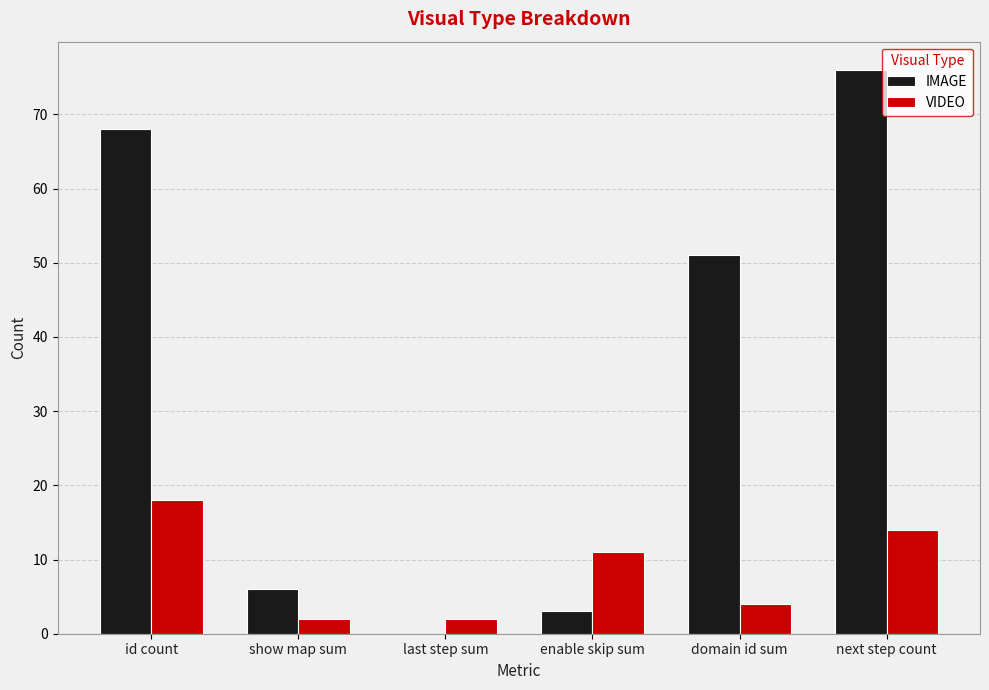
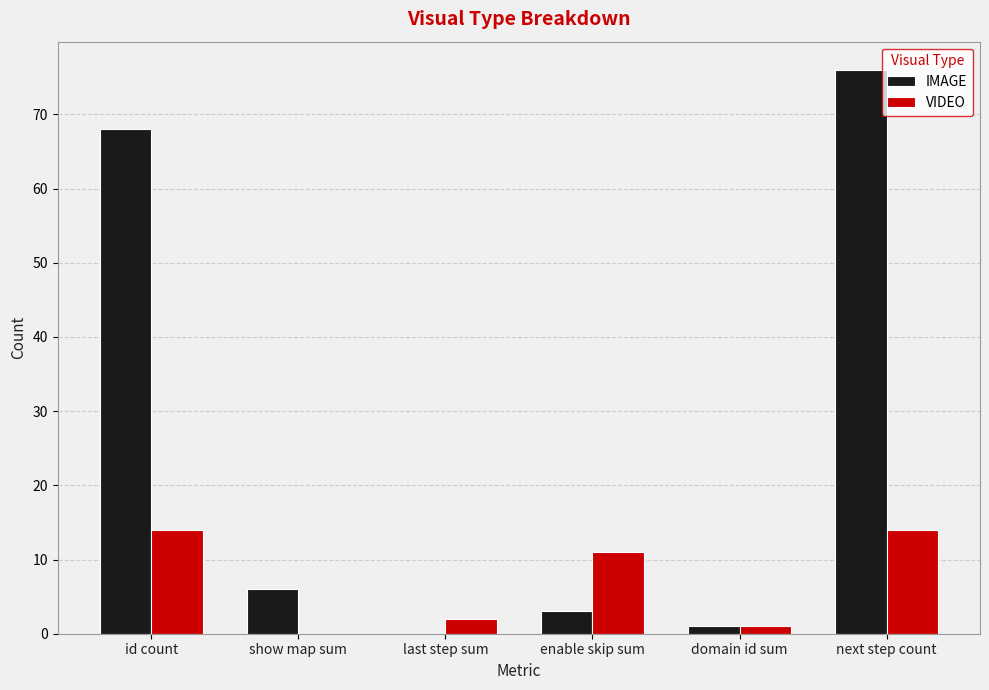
VIDEO, id count: 18 -> 14
VIDEO, show map sum: 2 -> 0
IMAGE, domain id sum: 51 -> 1
VIDEO, domain id sum: 4 -> 1
